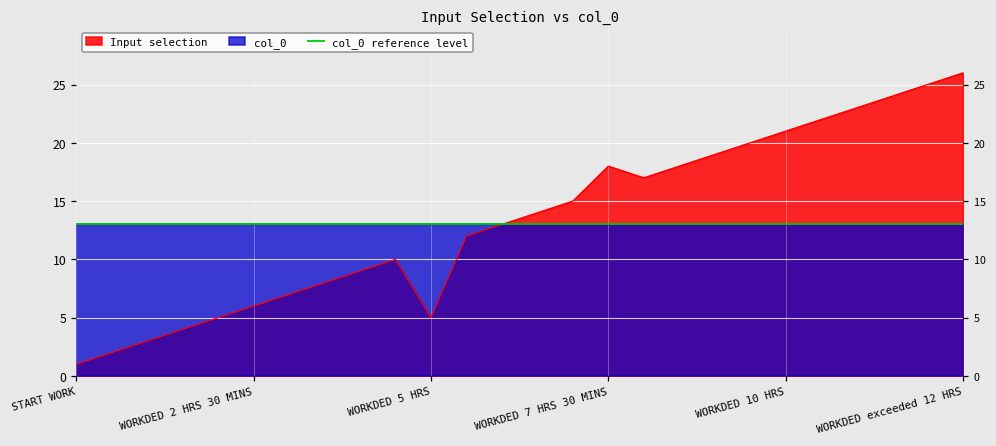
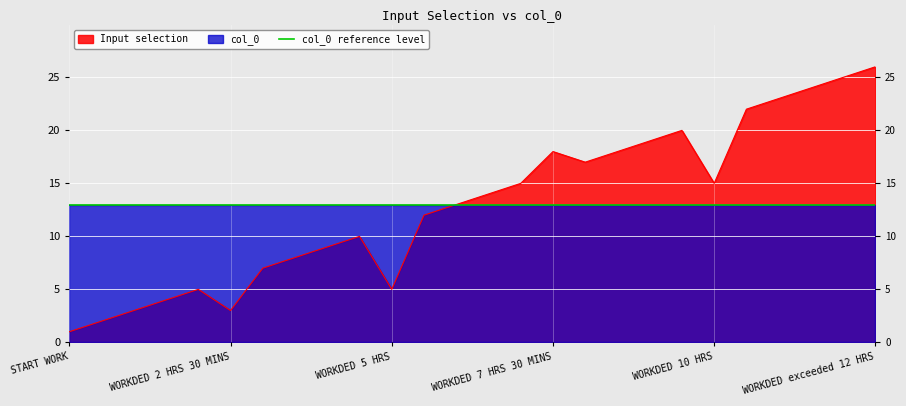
Input selection, WORKDED 2 HRS 30 MINS: 6 -> 3
Input selection, WORKDED 10 HRS: 21 -> 15
